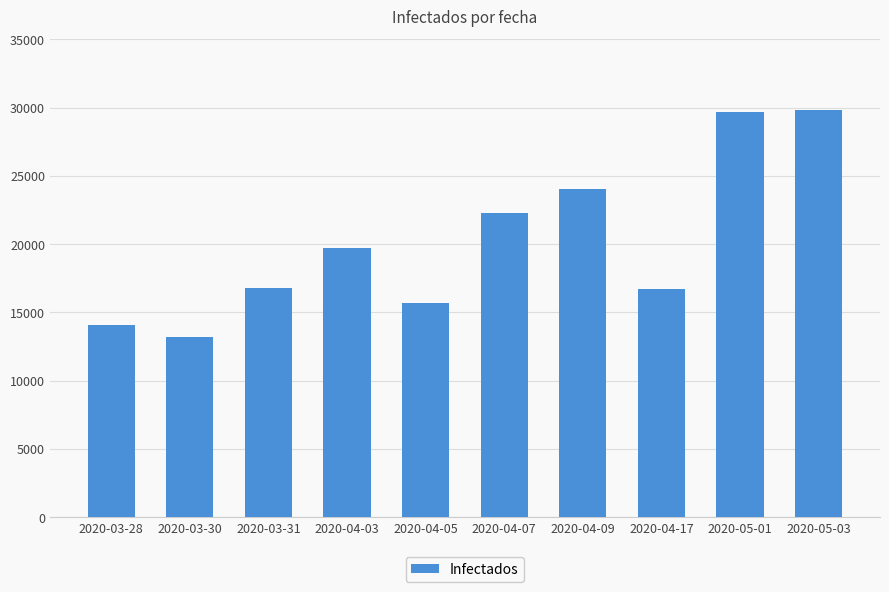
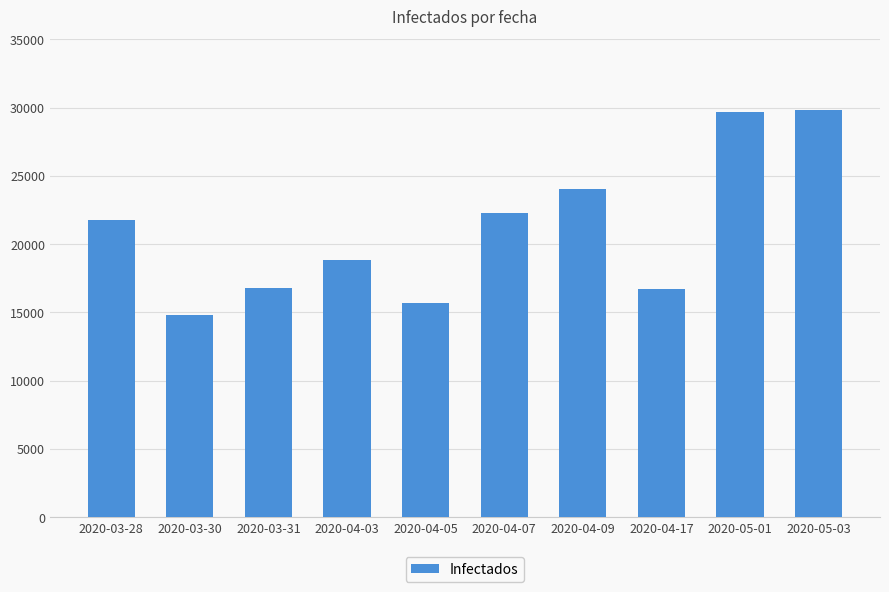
2020-03-28: 14100 -> 21800
2020-03-30: 13200 -> 14800
2020-04-03: 19700 -> 18800
